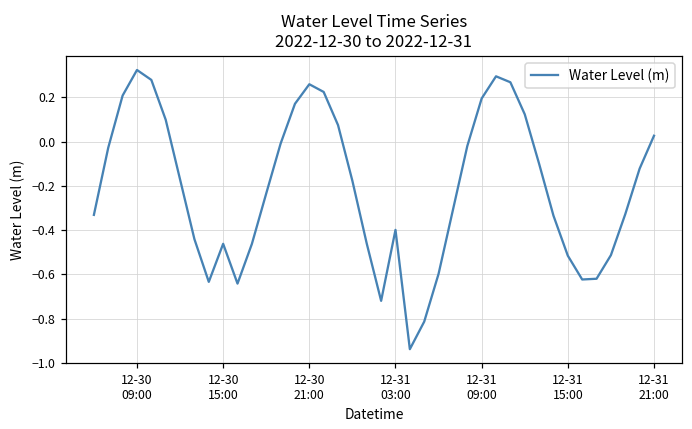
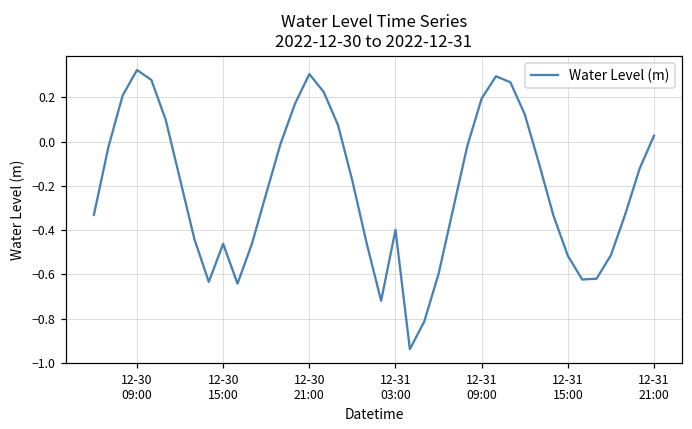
12-30 21:00: 0.26 -> 0.31
